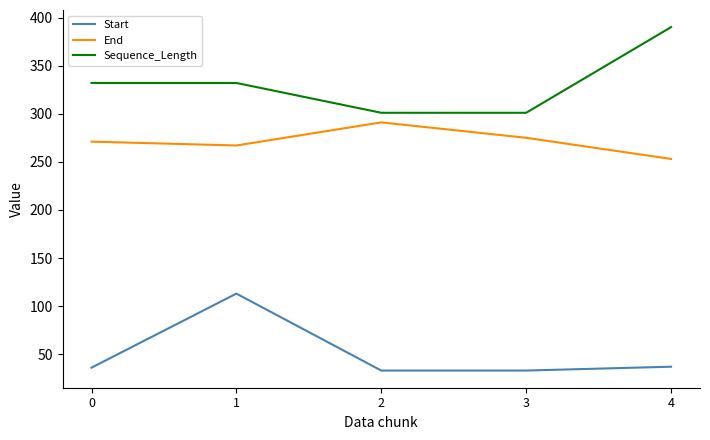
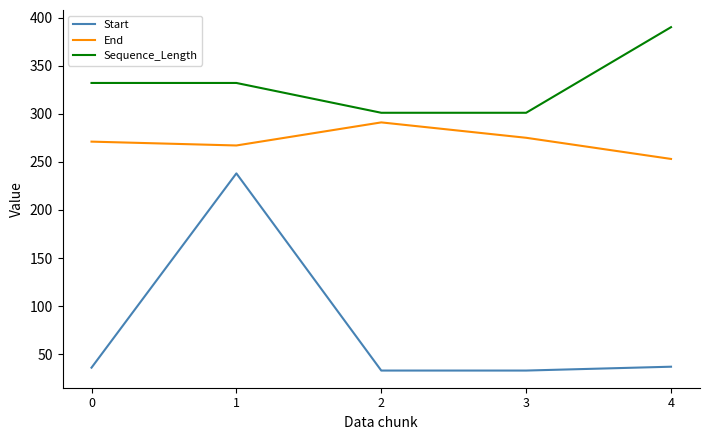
Start, 1: 110 -> 240
